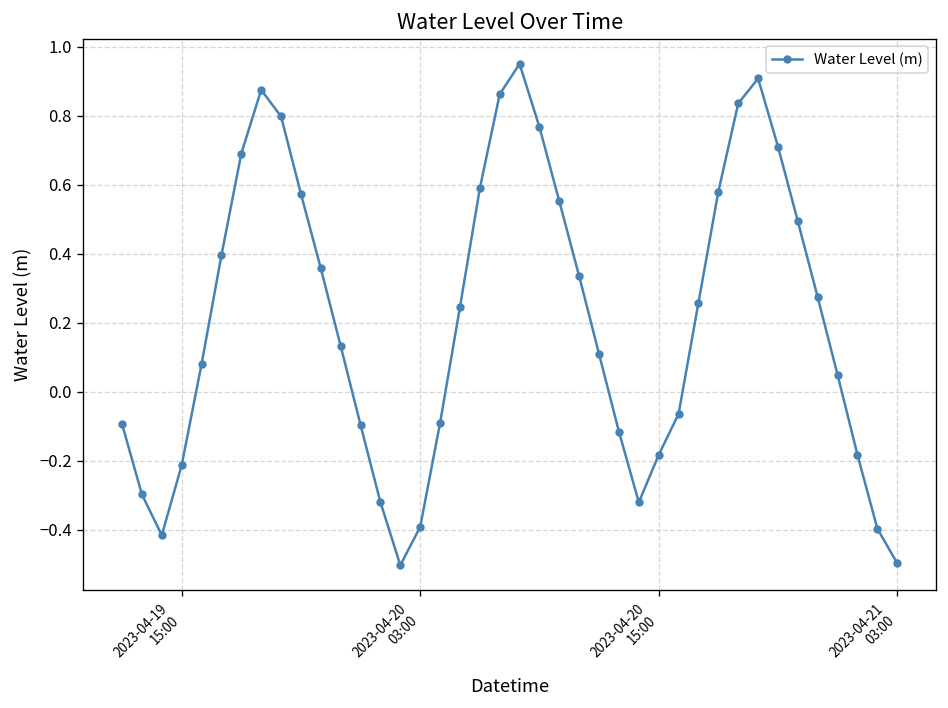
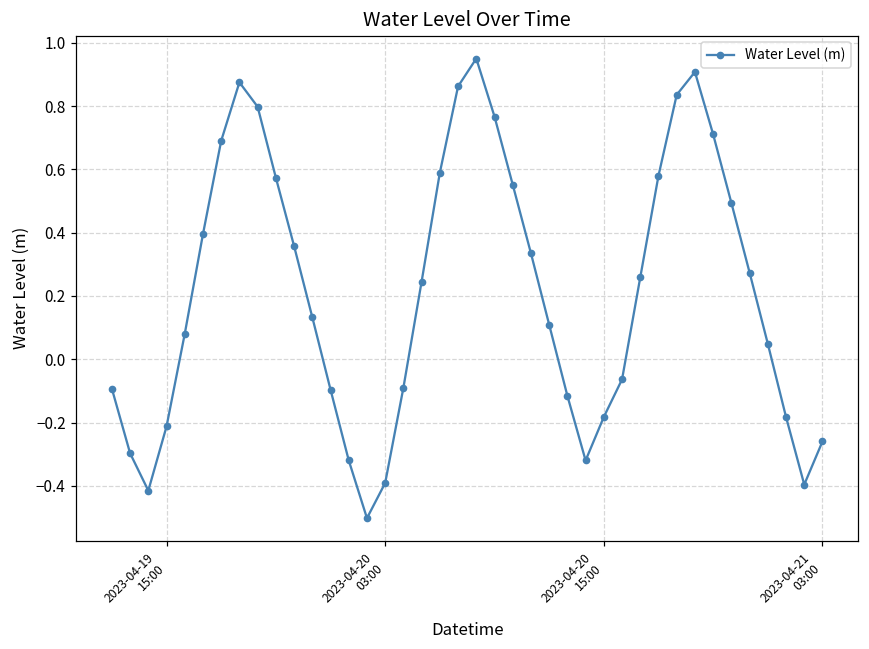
2023-04-21 03:00: -0.50 -> -0.26
